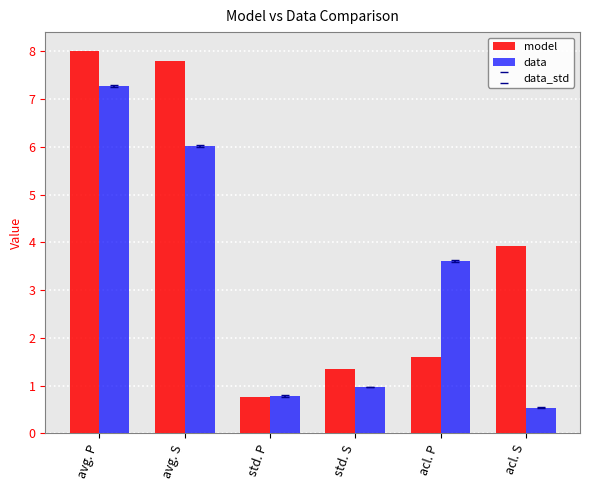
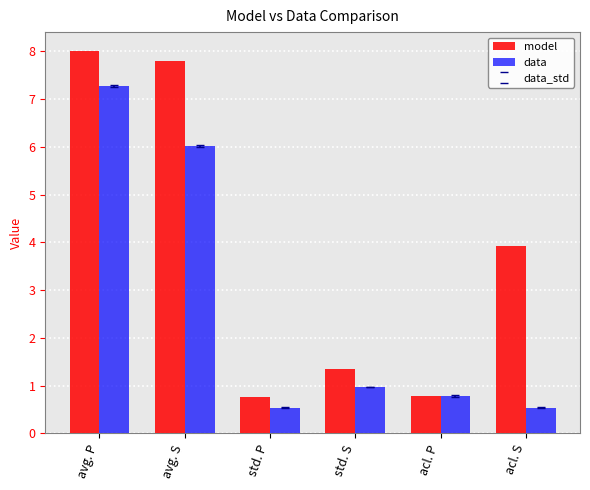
data, std. P: 0.8 -> 0.5
model, acl. P: 1.6 -> 0.8
data, acl. P: 3.6 -> 0.8
